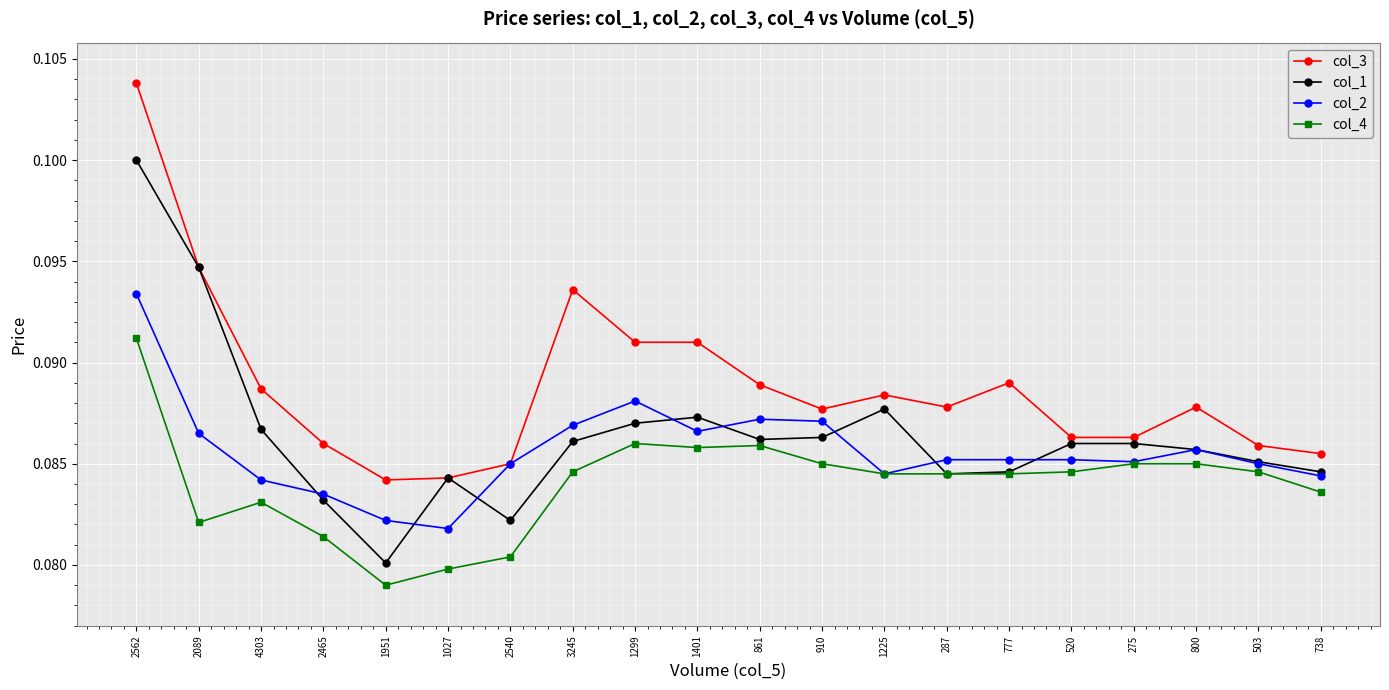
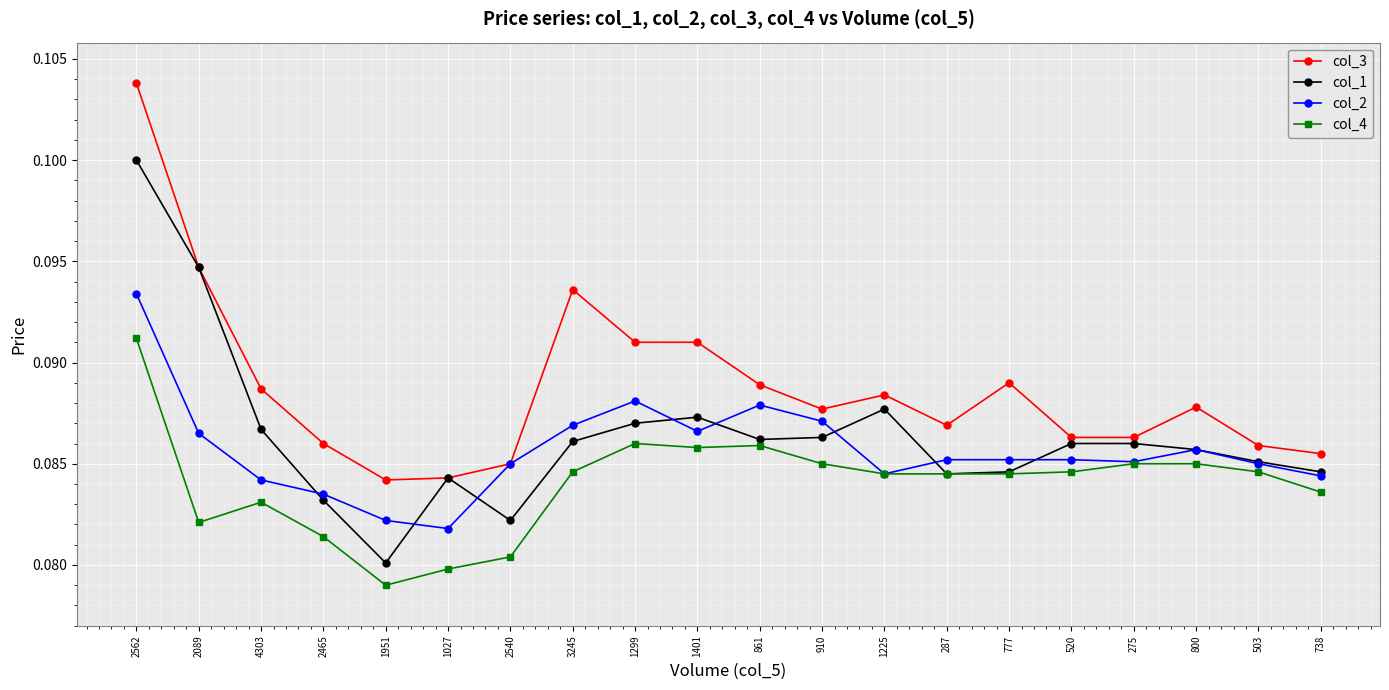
col_2, 861: 0.0872 -> 0.0879
col_3, 287: 0.0878 -> 0.0869
